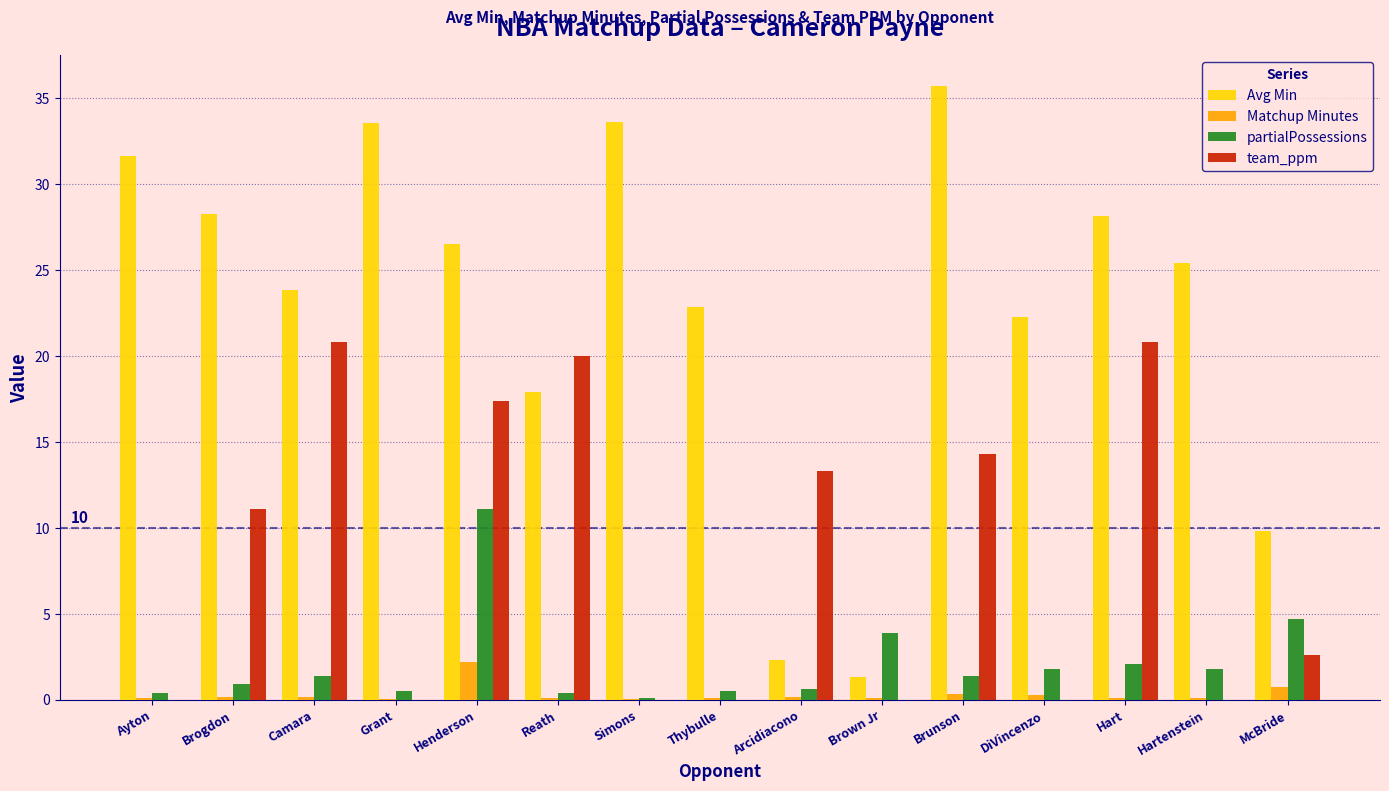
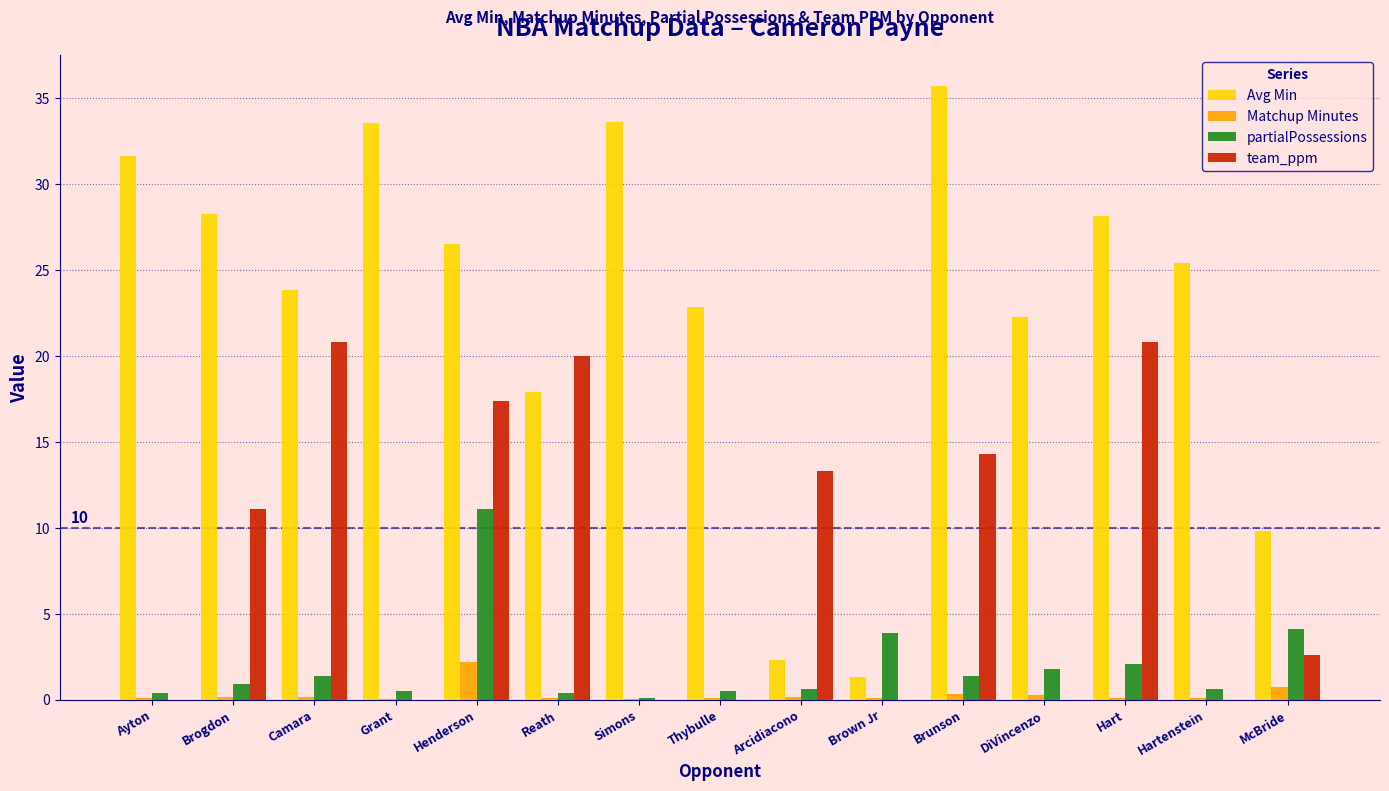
partialPossessions, Hartenstein: 1.8 -> 0.6
partialPossessions, McBride: 4.7 -> 4.1
